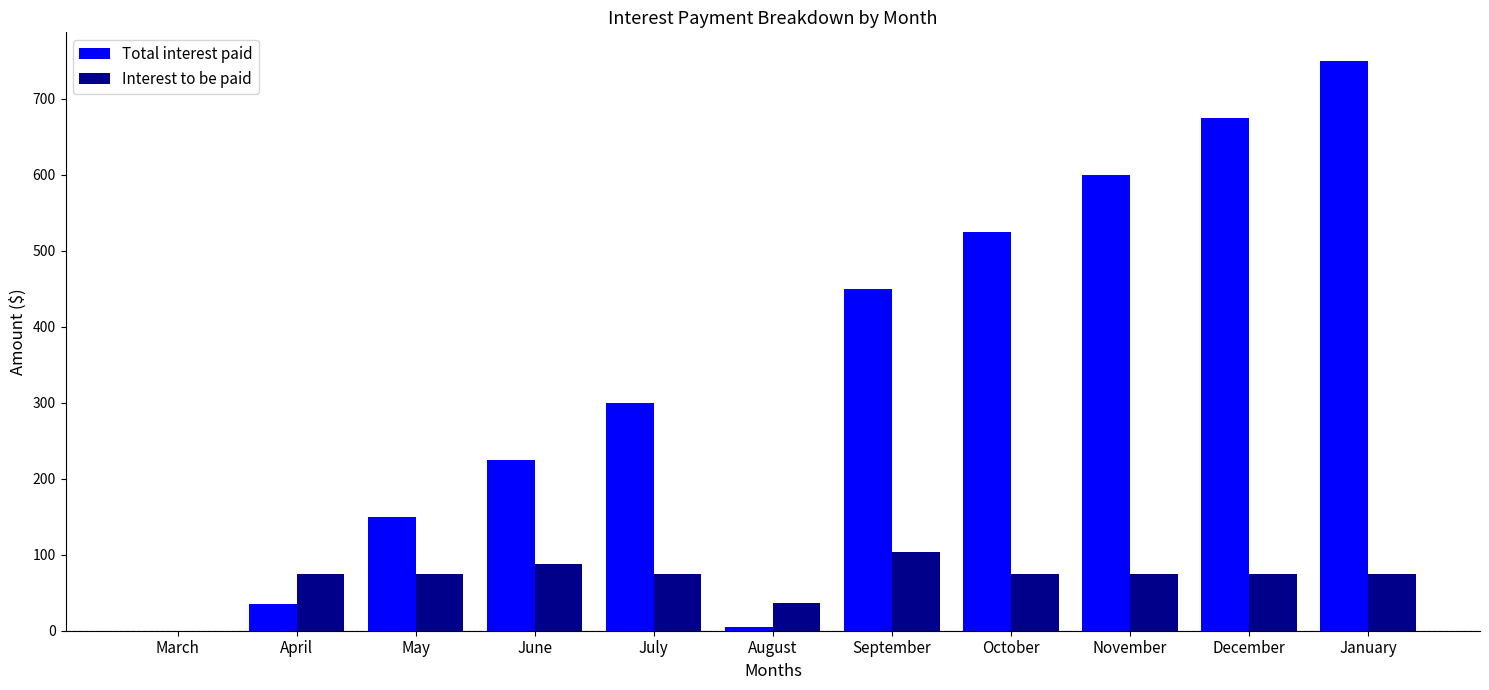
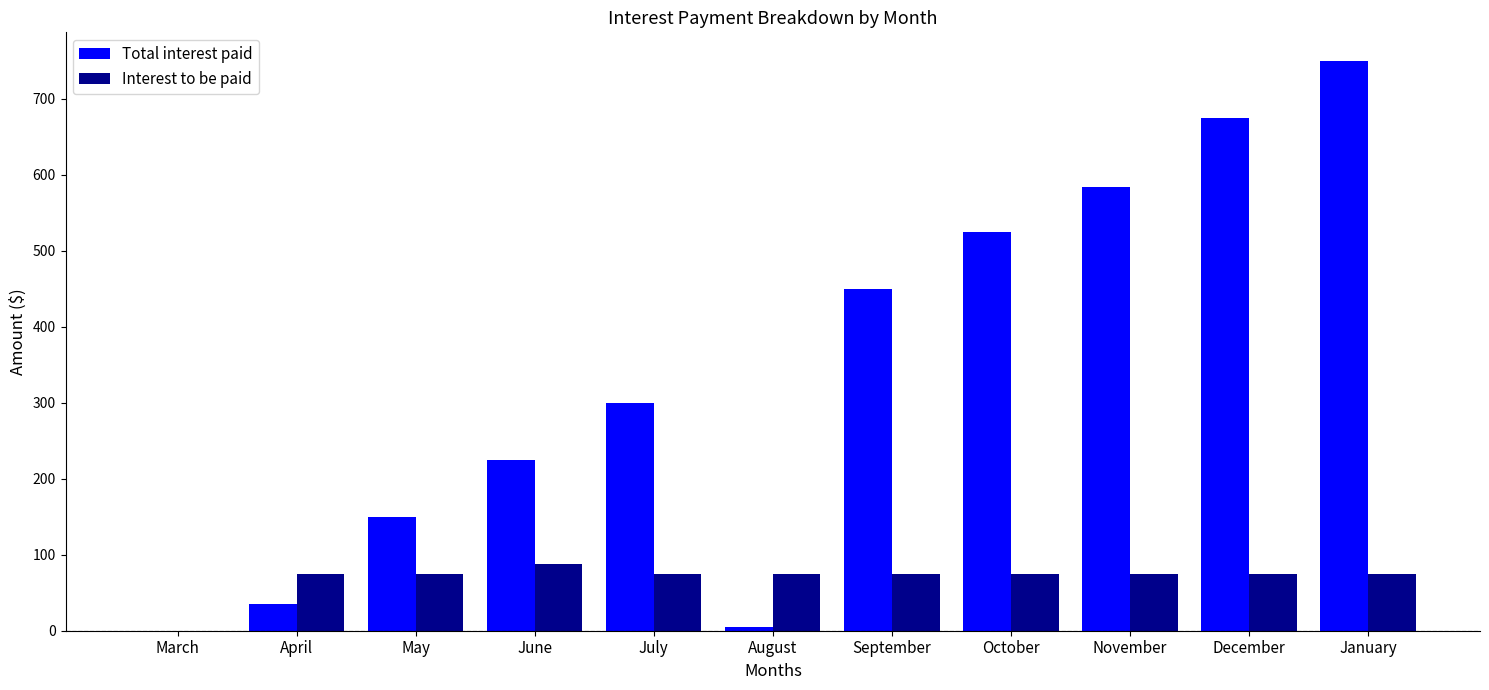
Interest to be paid, August: 40 -> 80
Interest to be paid, September: 100 -> 80
Total interest paid, November: 600 -> 580
